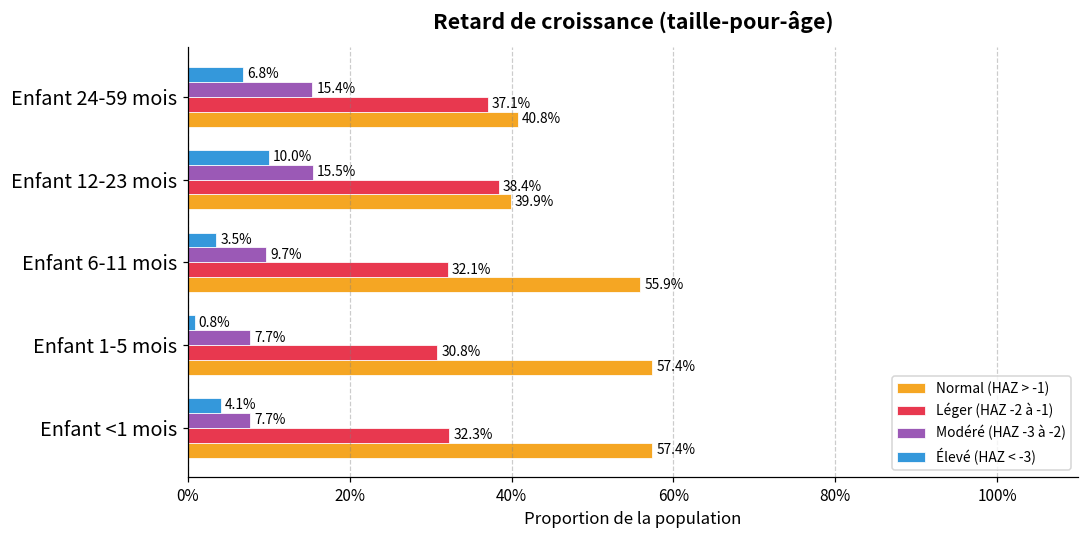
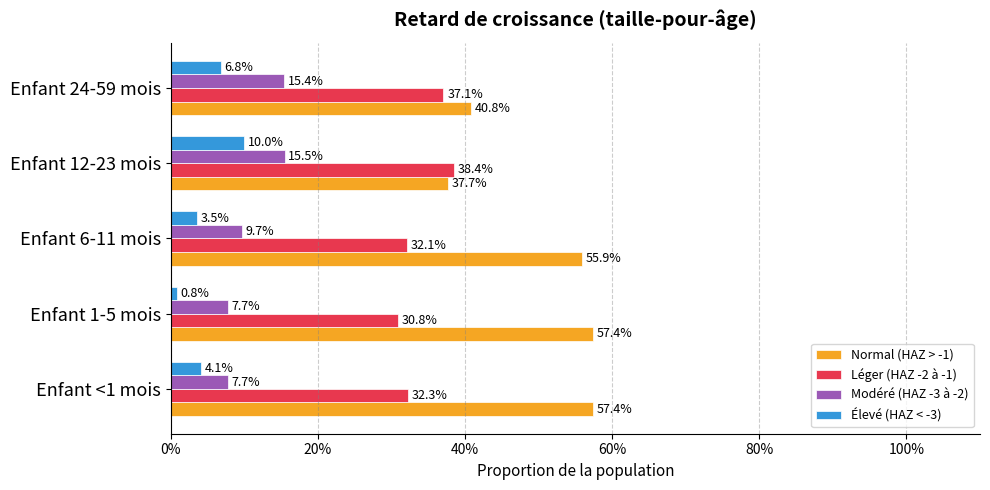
Normal (HAZ > -1), Enfant 12-23 mois: 39.9% -> 37.7%
